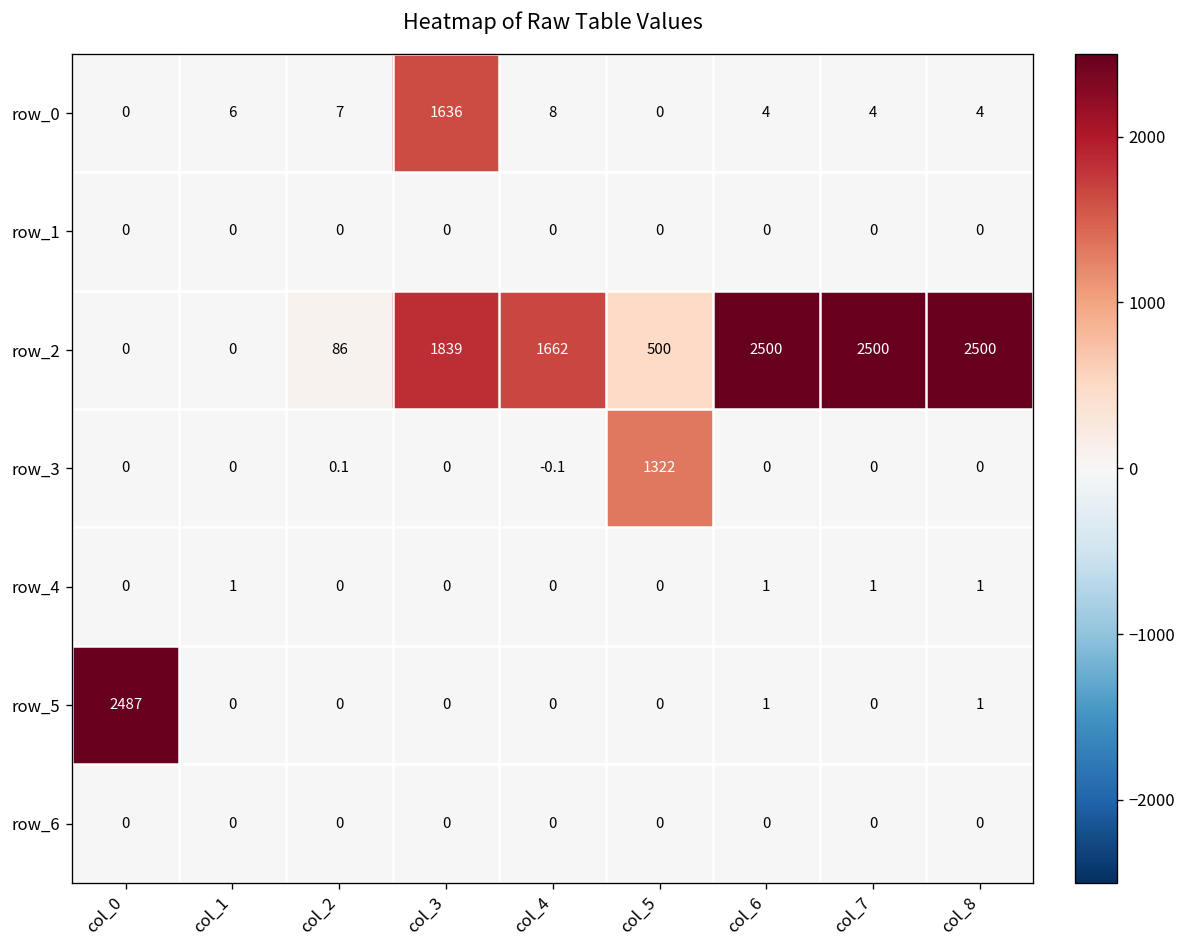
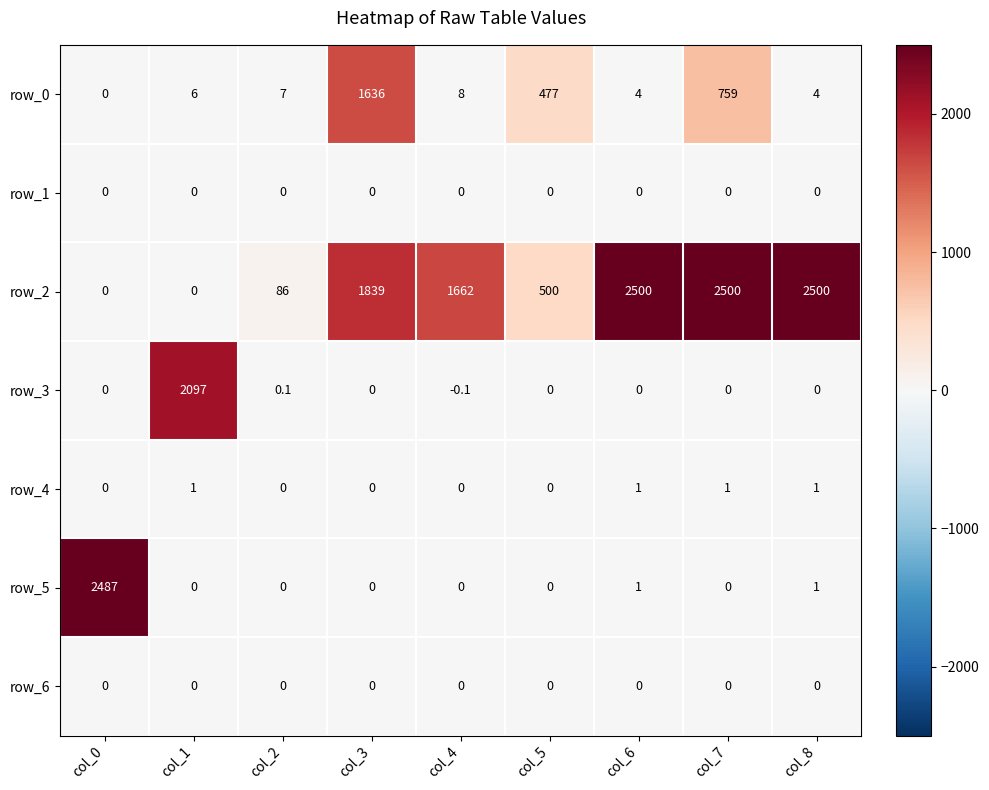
row_0, col_5: 0 -> 477
row_0, col_7: 4 -> 759
row_3, col_1: 0 -> 2097
row_3, col_5: 1322 -> 0
